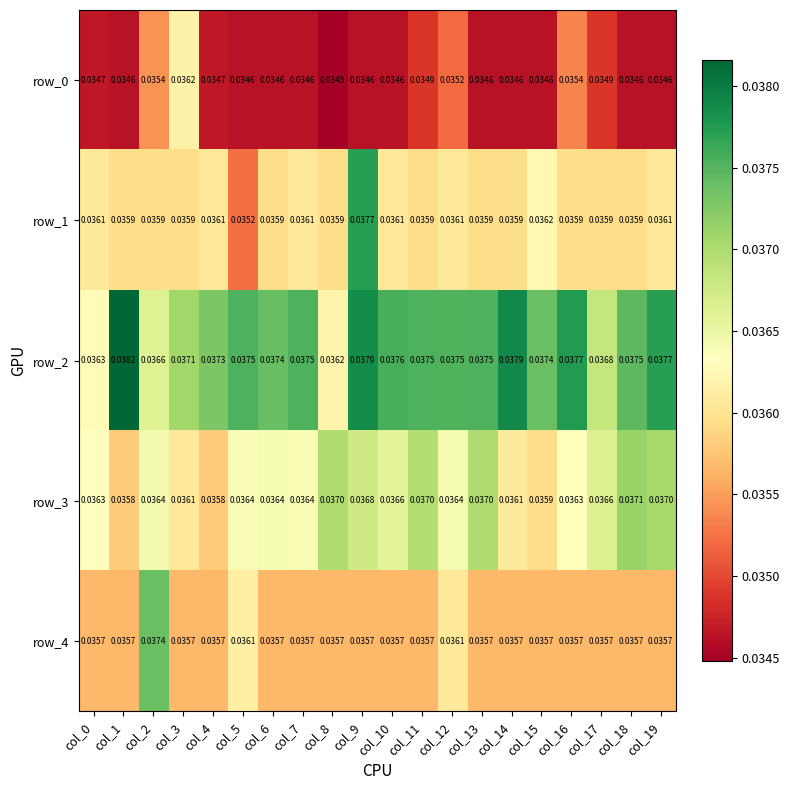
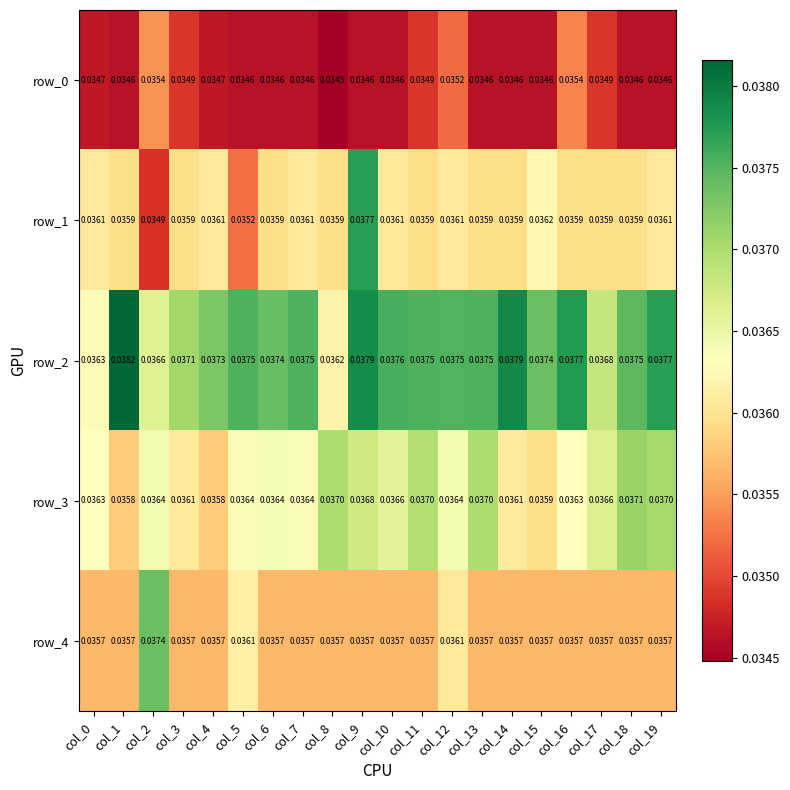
row_0, col_3: 0.0362 -> 0.0349
row_1, col_2: 0.0359 -> 0.0349
